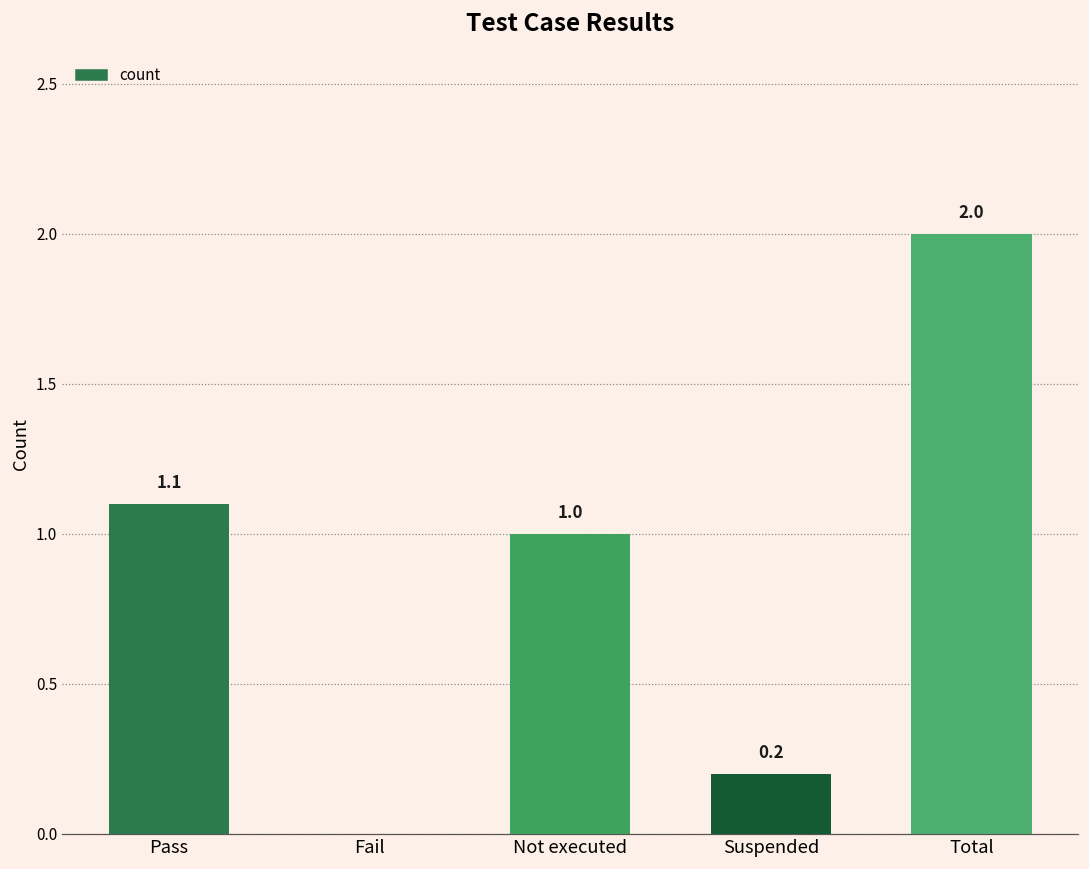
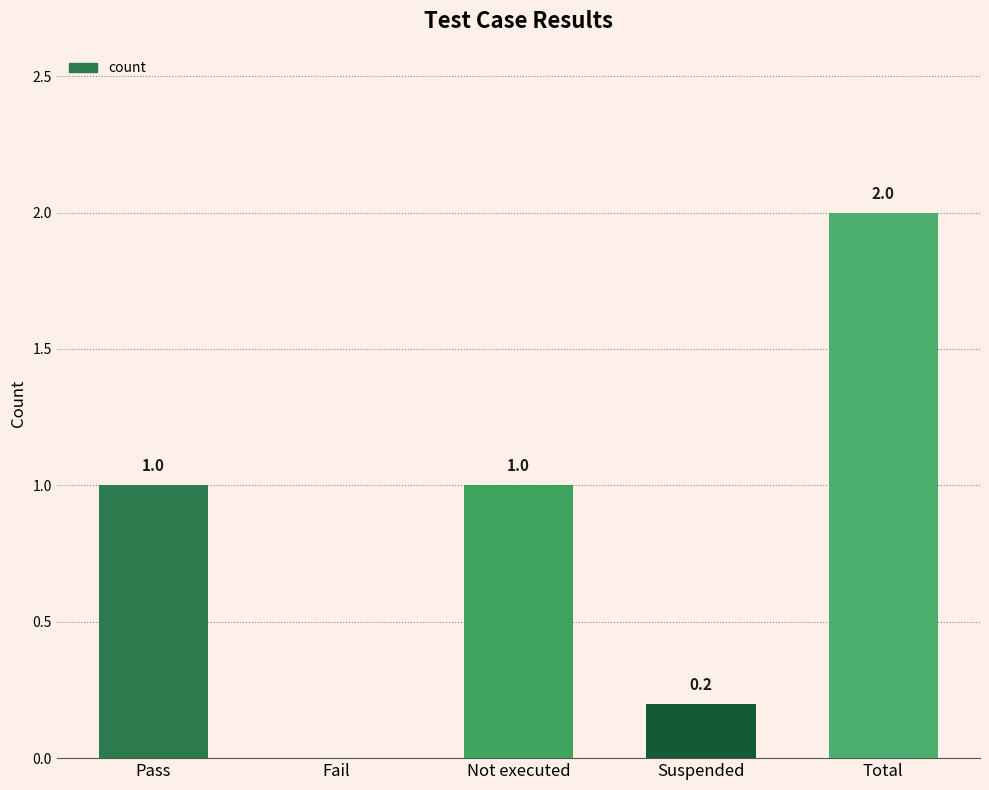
Pass: 1.1 -> 1.0
